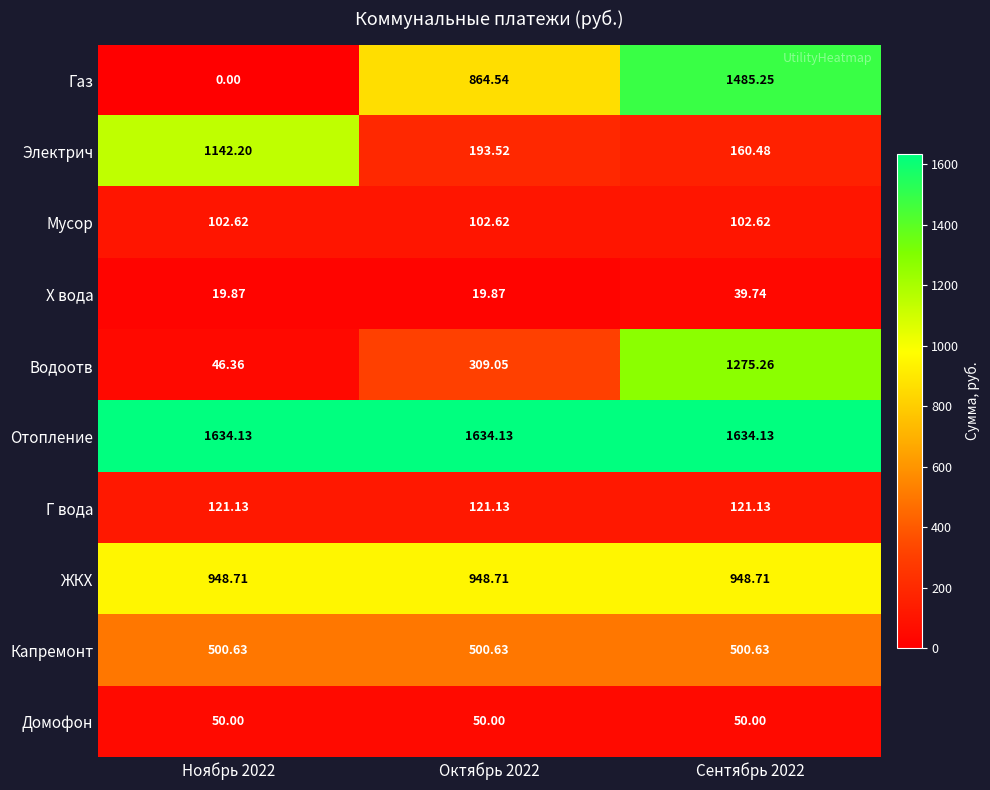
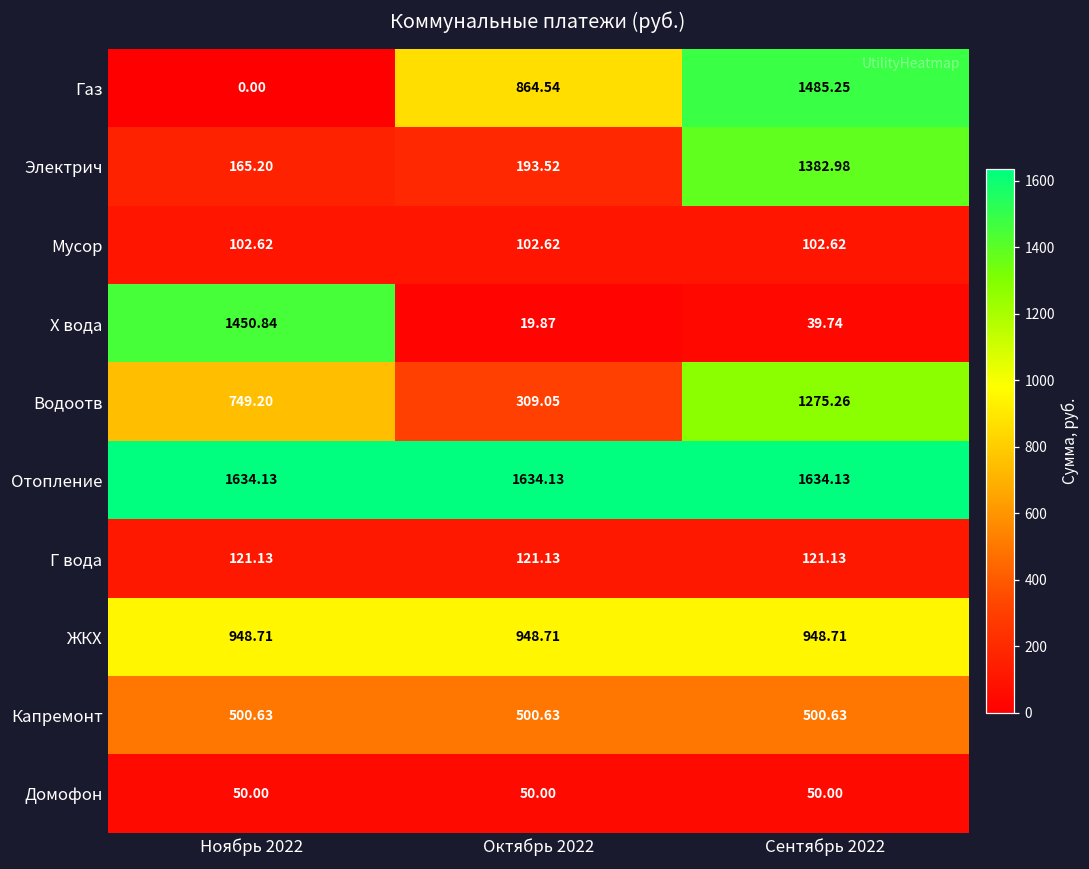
Электрич, Ноябрь 2022: 1142.20 -> 165.20
Электрич, Сентябрь 2022: 160.48 -> 1382.98
Х вода, Ноябрь 2022: 19.87 -> 1450.84
Водоотв, Ноябрь 2022: 46.36 -> 749.20
